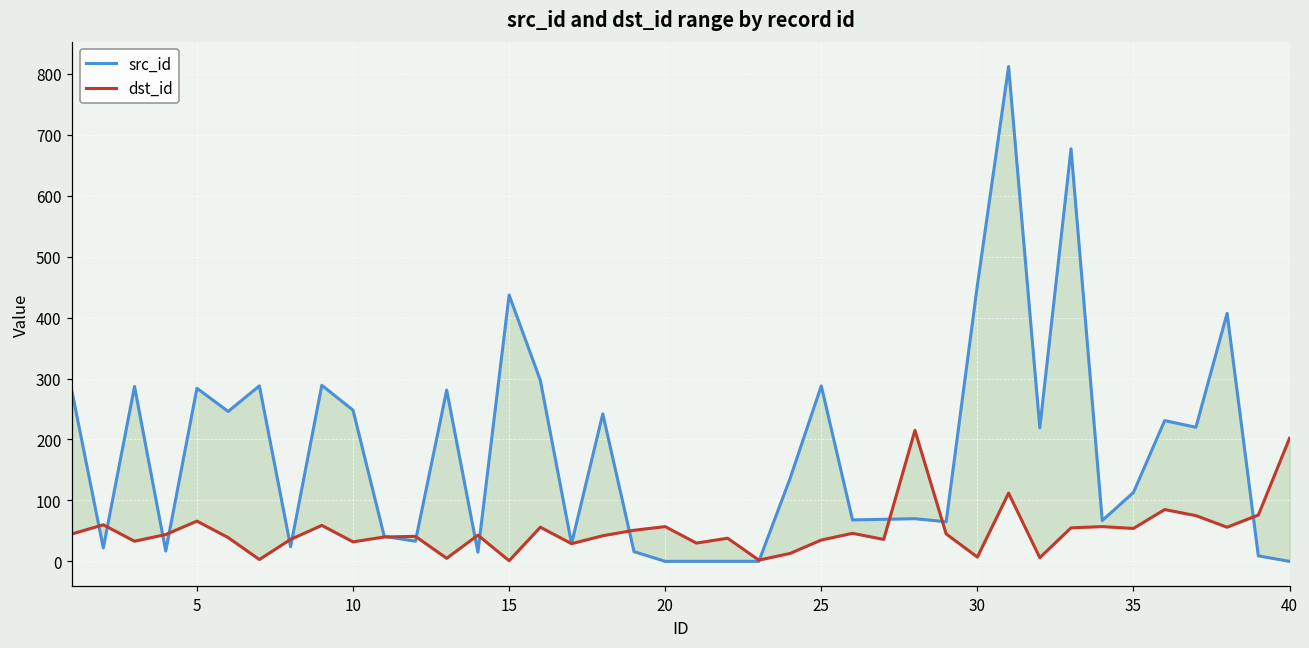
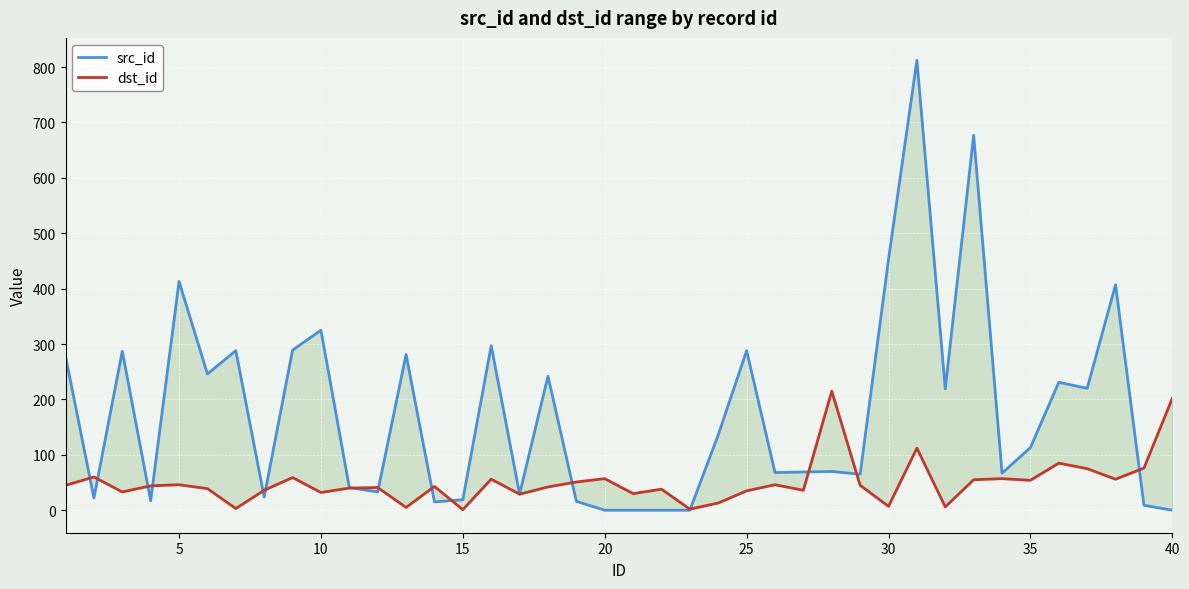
src_id, 5: 280 -> 410
dst_id, 5: 70 -> 50
src_id, 10: 250 -> 330
src_id, 15: 440 -> 20
